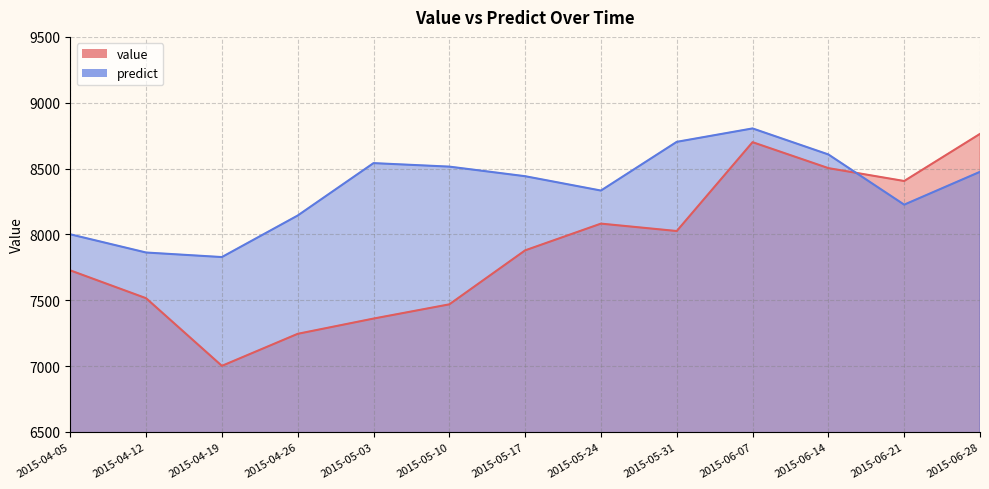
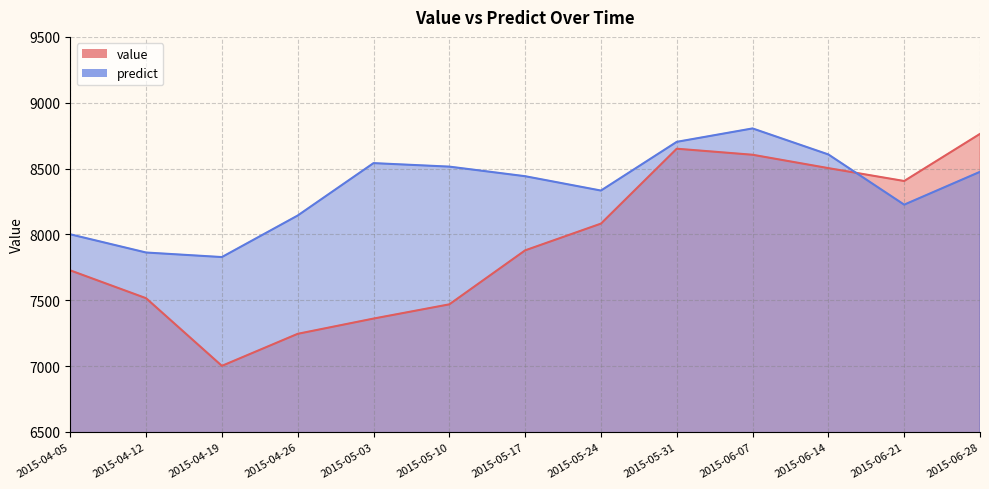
value, 2015-05-31: 8030 -> 8650
value, 2015-06-07: 8700 -> 8610
